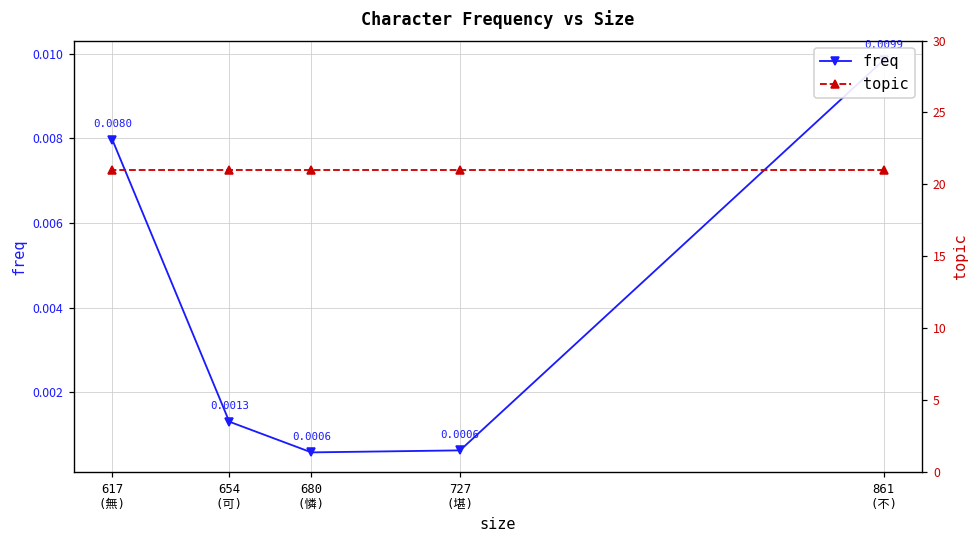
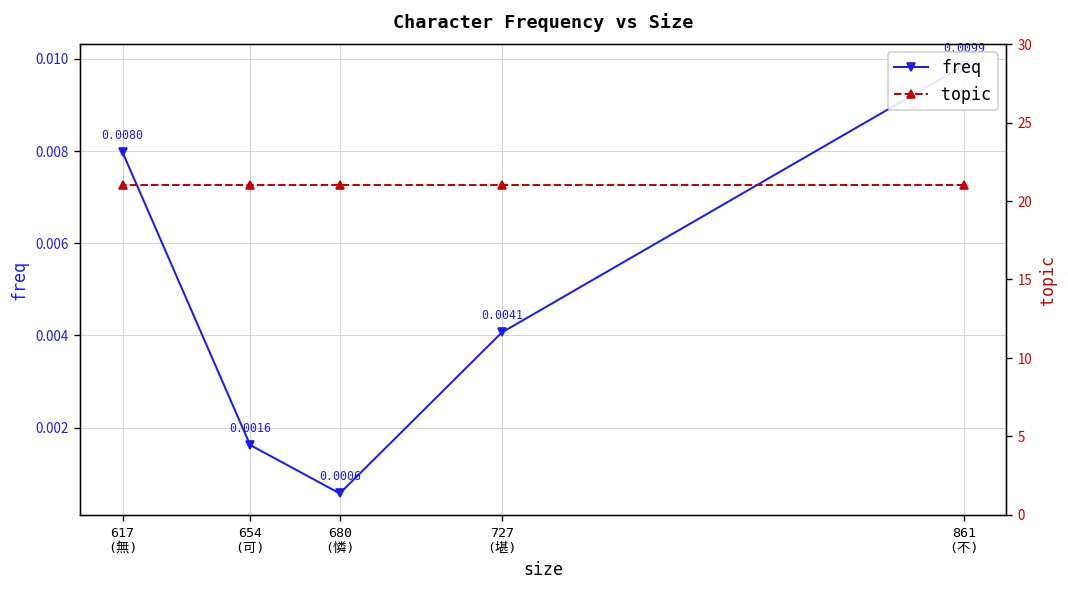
freq, 654 (可): 0.0013 -> 0.0016
freq, 727 (堪): 0.0006 -> 0.0041
